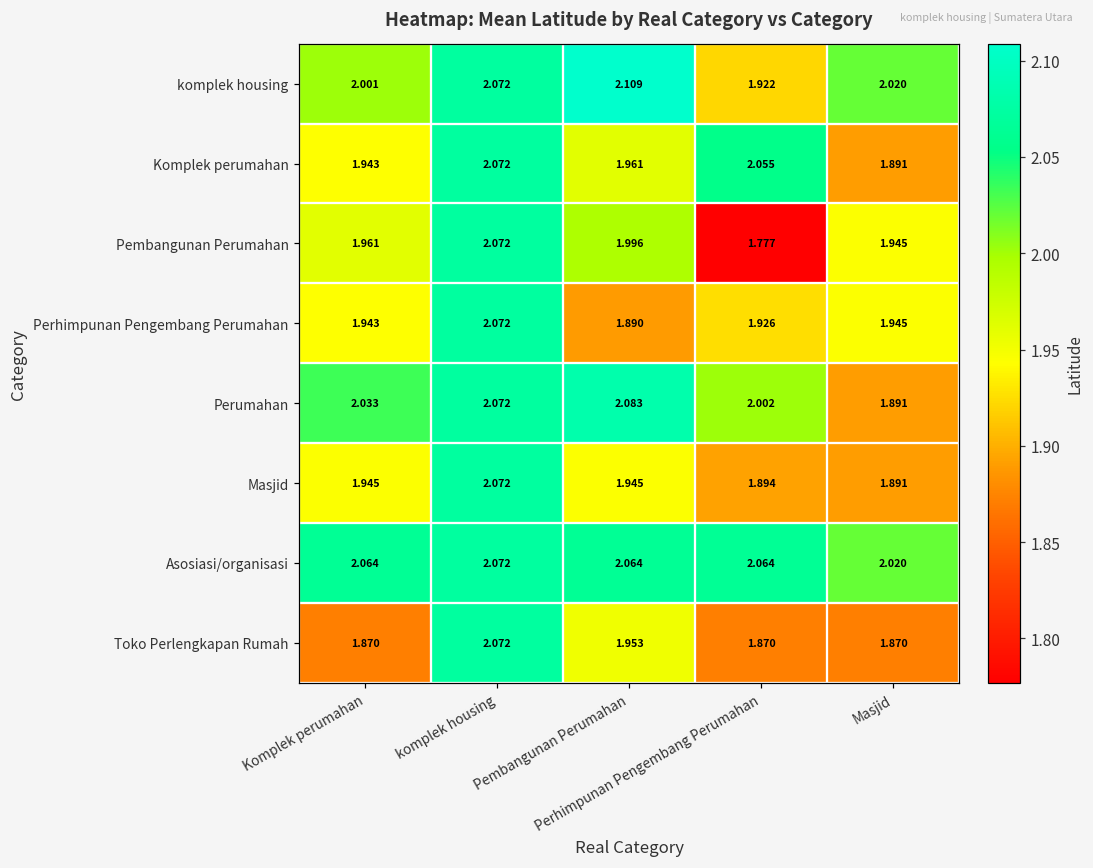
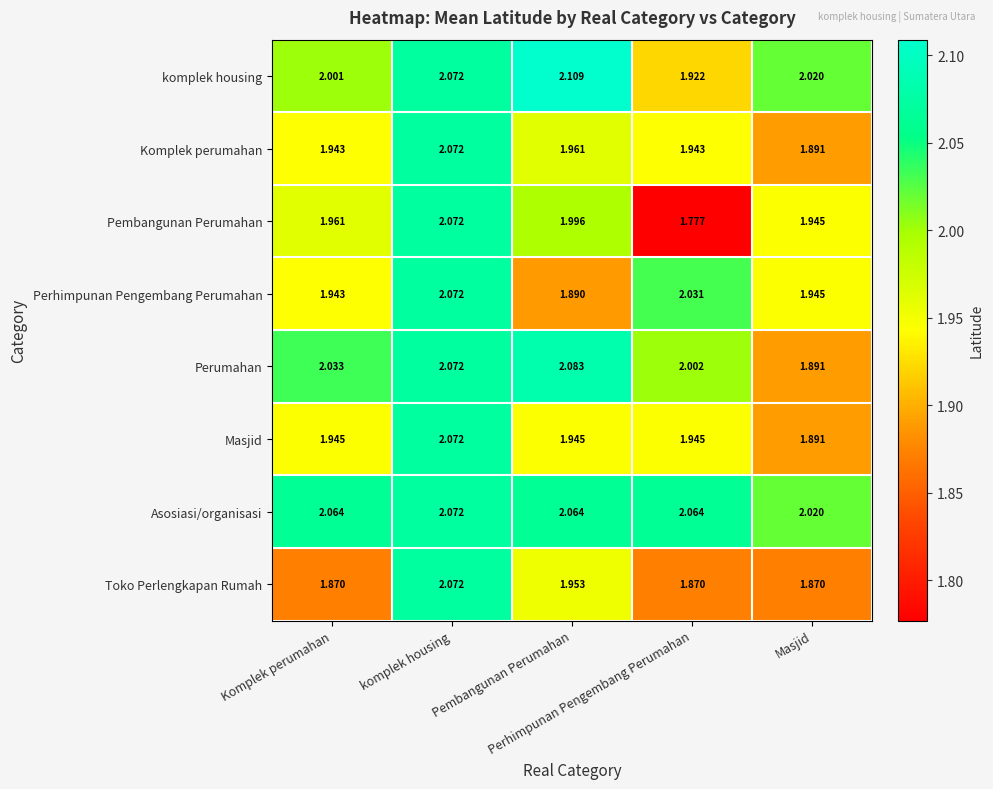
Komplek perumahan, Perhimpunan Pengembang Perumahan: 2.055 -> 1.943
Perhimpunan Pengembang Perumahan, Perhimpunan Pengembang Perumahan: 1.926 -> 2.031
Masjid, Perhimpunan Pengembang Perumahan: 1.894 -> 1.945
